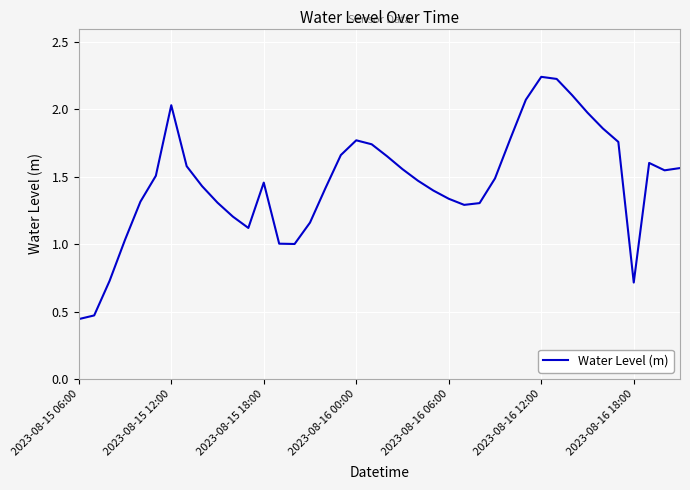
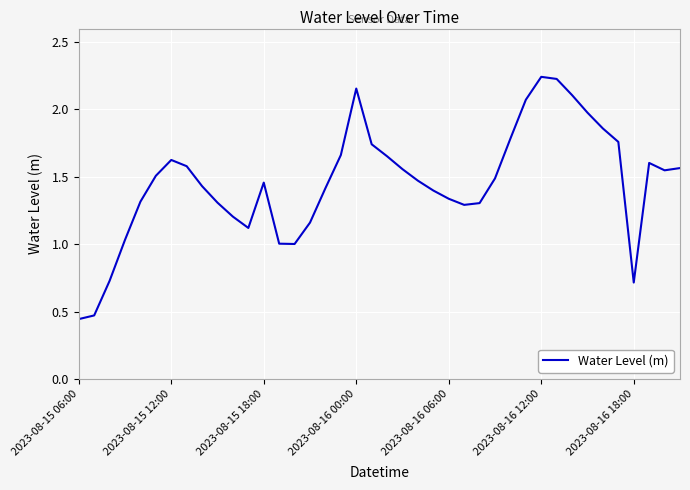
2023-08-15 12:00: 2.03 -> 1.63
2023-08-16 00:00: 1.77 -> 2.16
